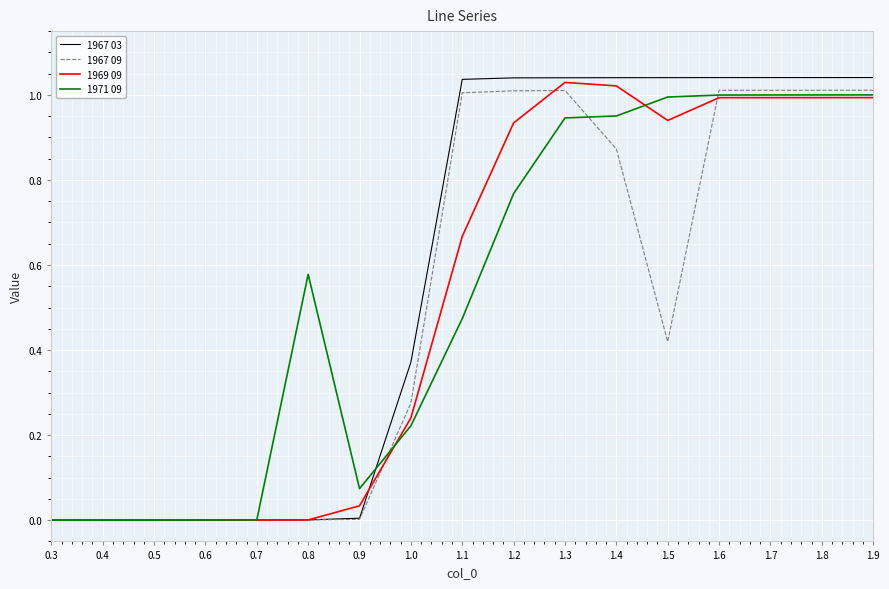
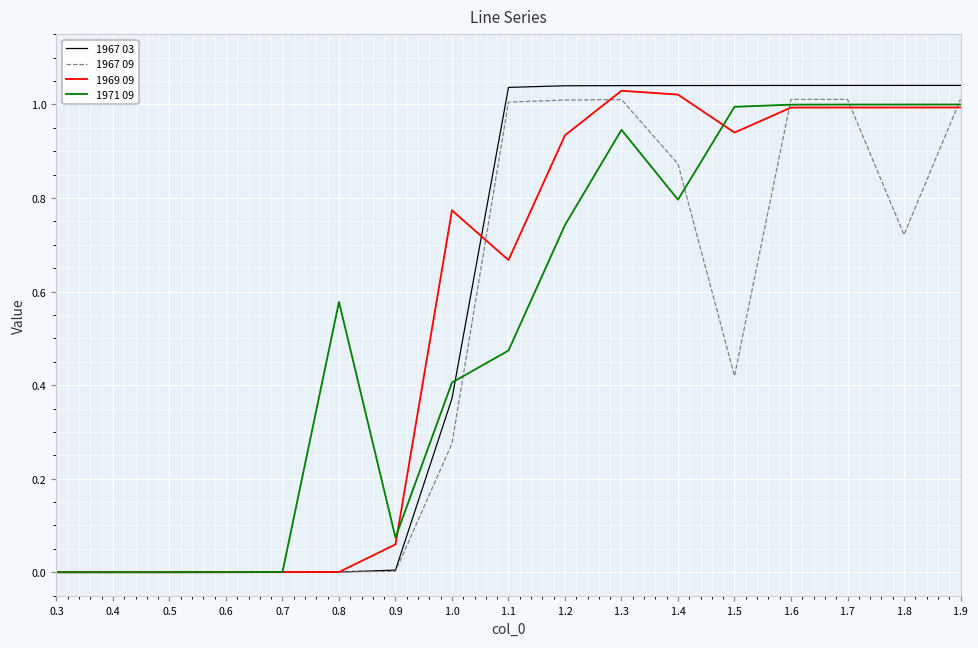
1969 09, 0.9: 0.03 -> 0.06
1969 09, 1.0: 0.24 -> 0.77
1971 09, 1.0: 0.22 -> 0.41
1971 09, 1.2: 0.77 -> 0.74
1971 09, 1.4: 0.95 -> 0.80
1967 09, 1.8: 1.01 -> 0.72
